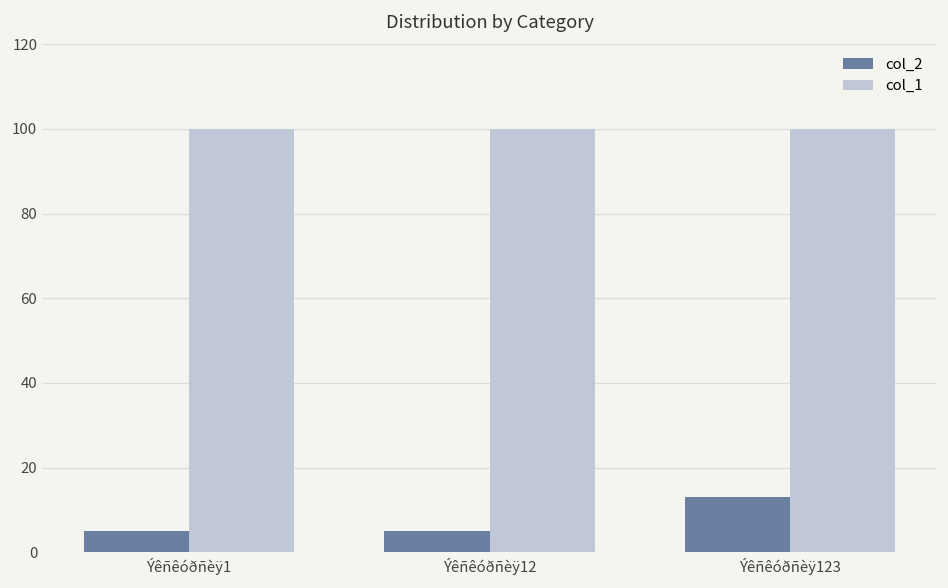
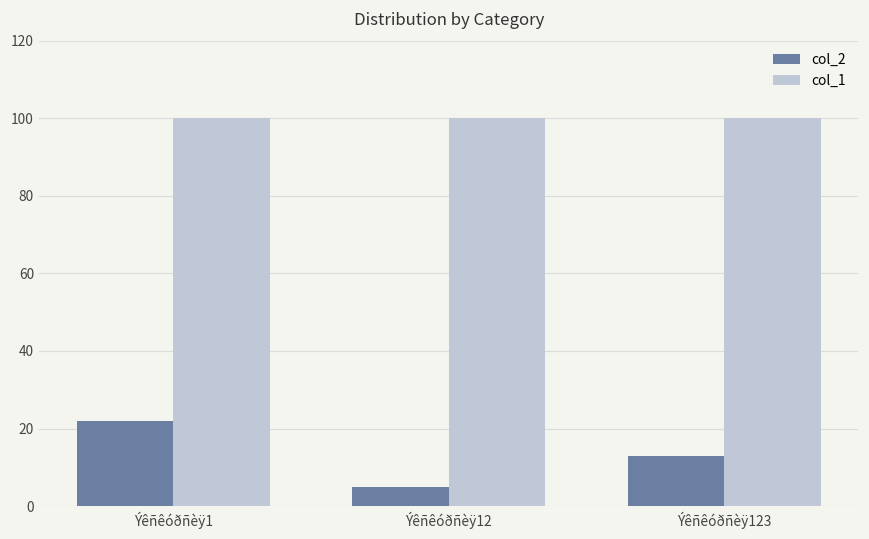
col_2, Ýêñêóðñèÿ1: 5 -> 22
